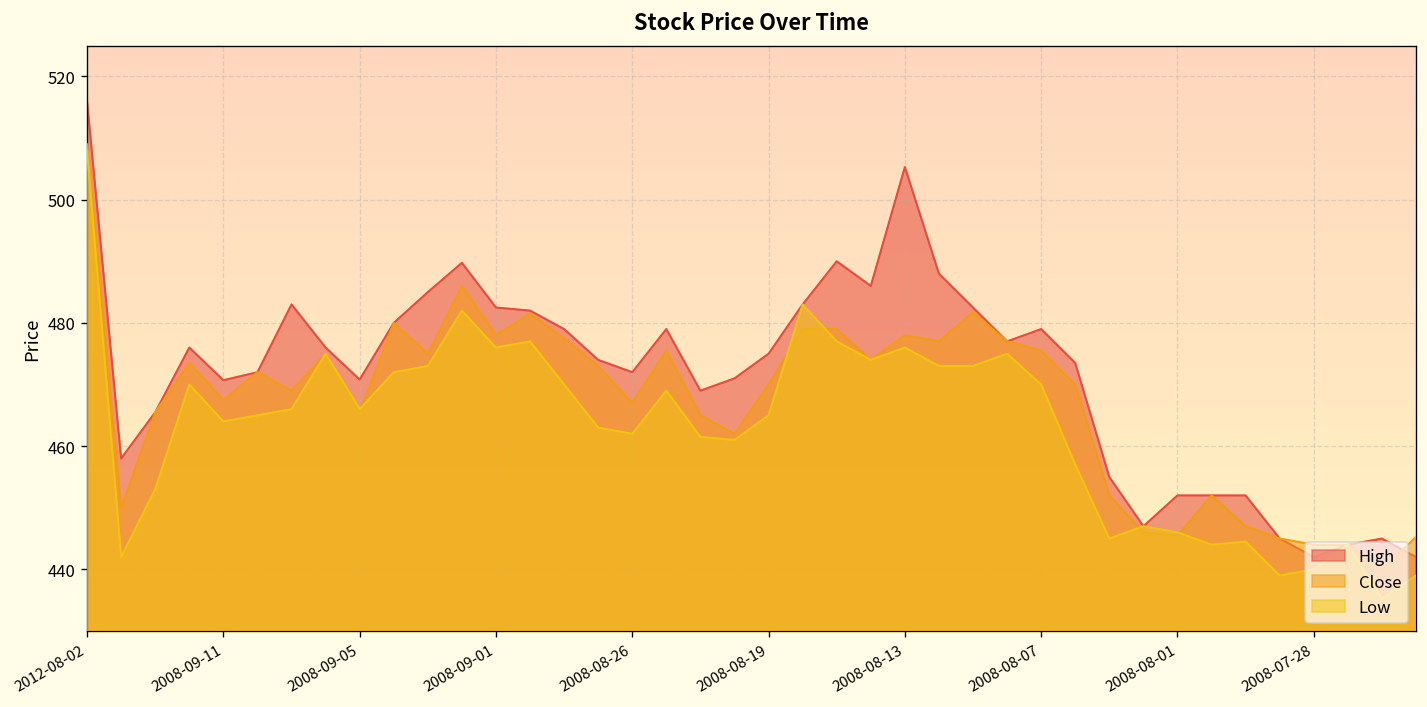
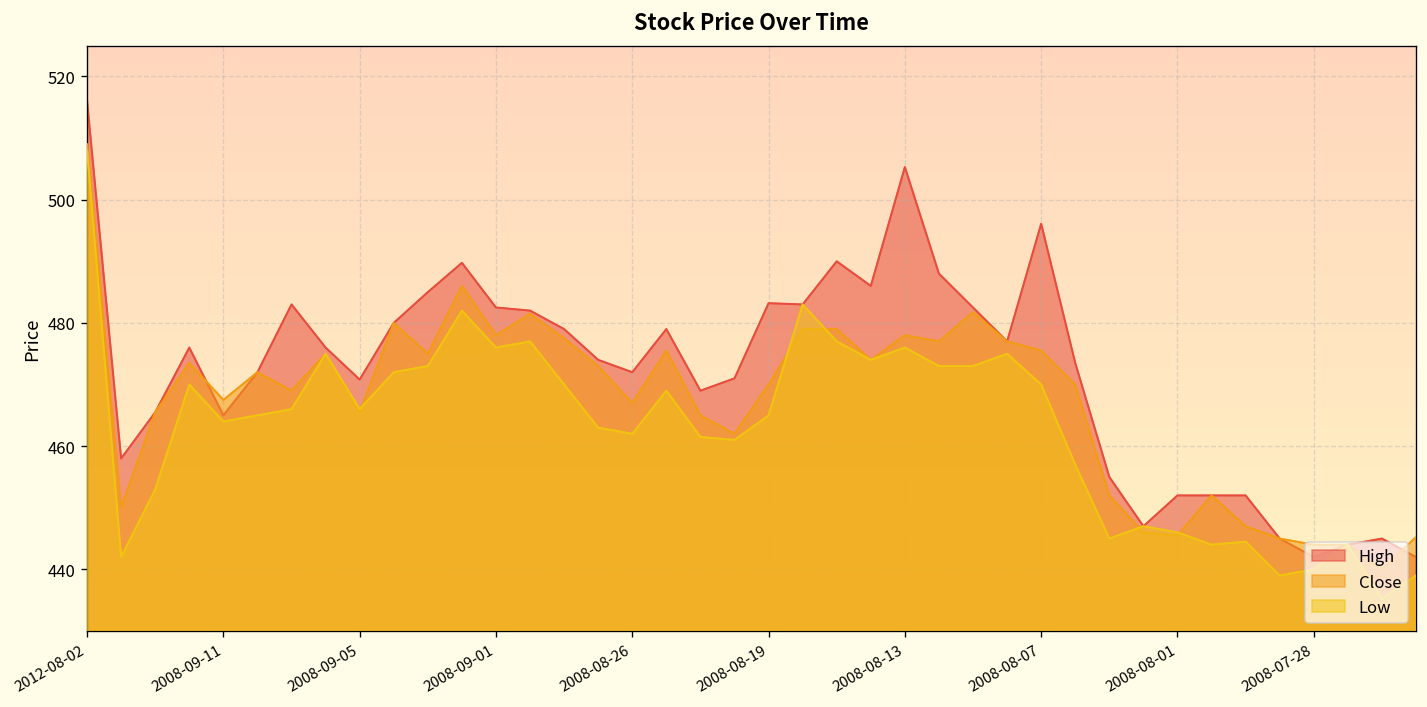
High, 2008-09-11: 471 -> 465
High, 2008-08-19: 475 -> 483
High, 2008-08-07: 479 -> 496
